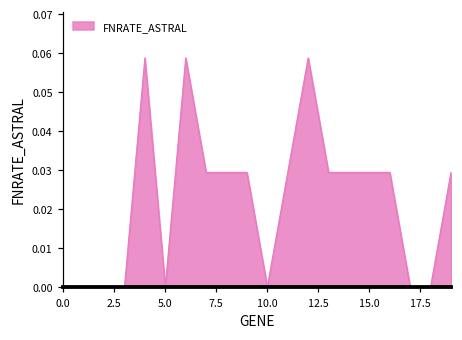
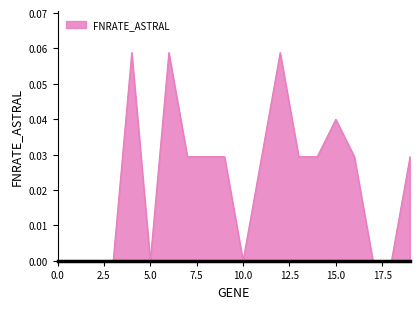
15.0: 0.029 -> 0.040
